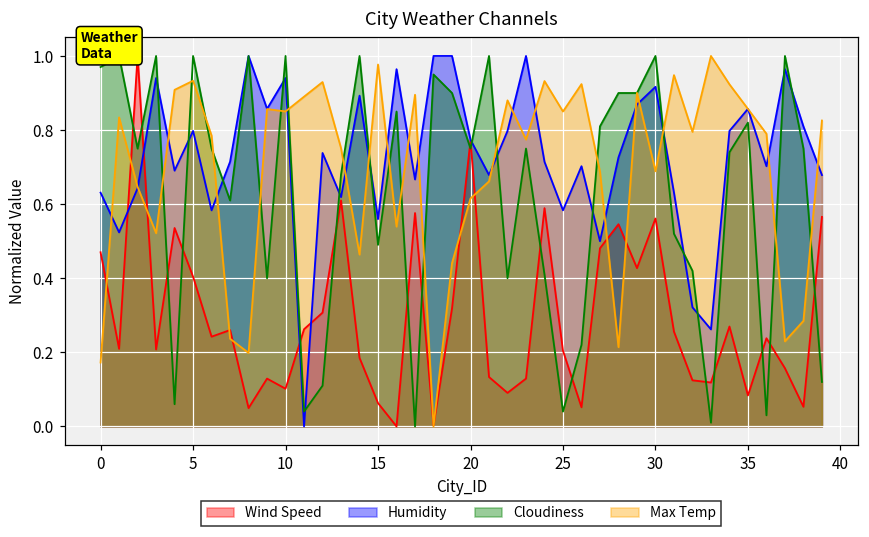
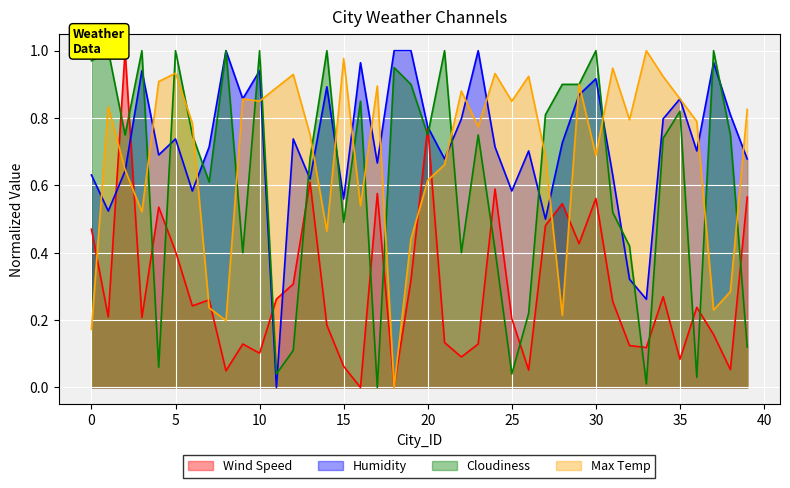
Humidity, 5: 0.80 -> 0.74
